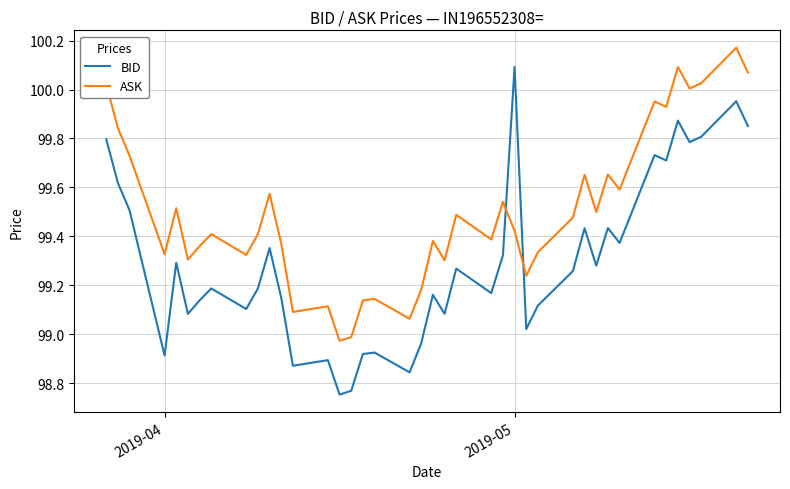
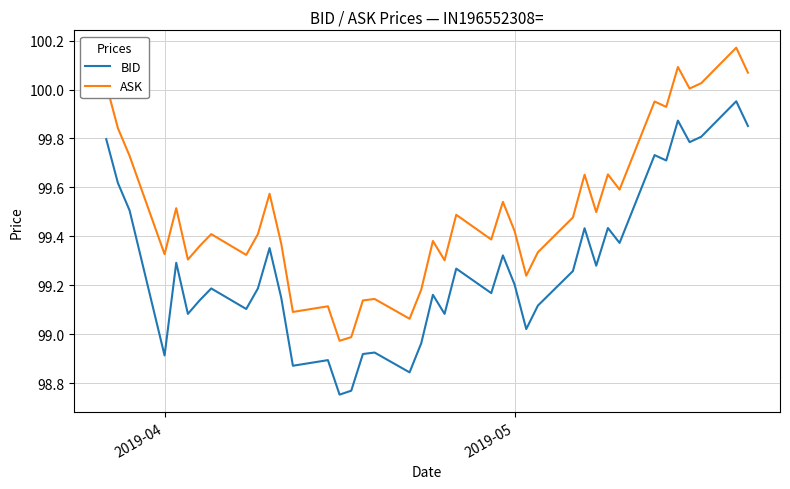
BID, 2019-05: 100.09 -> 99.20
